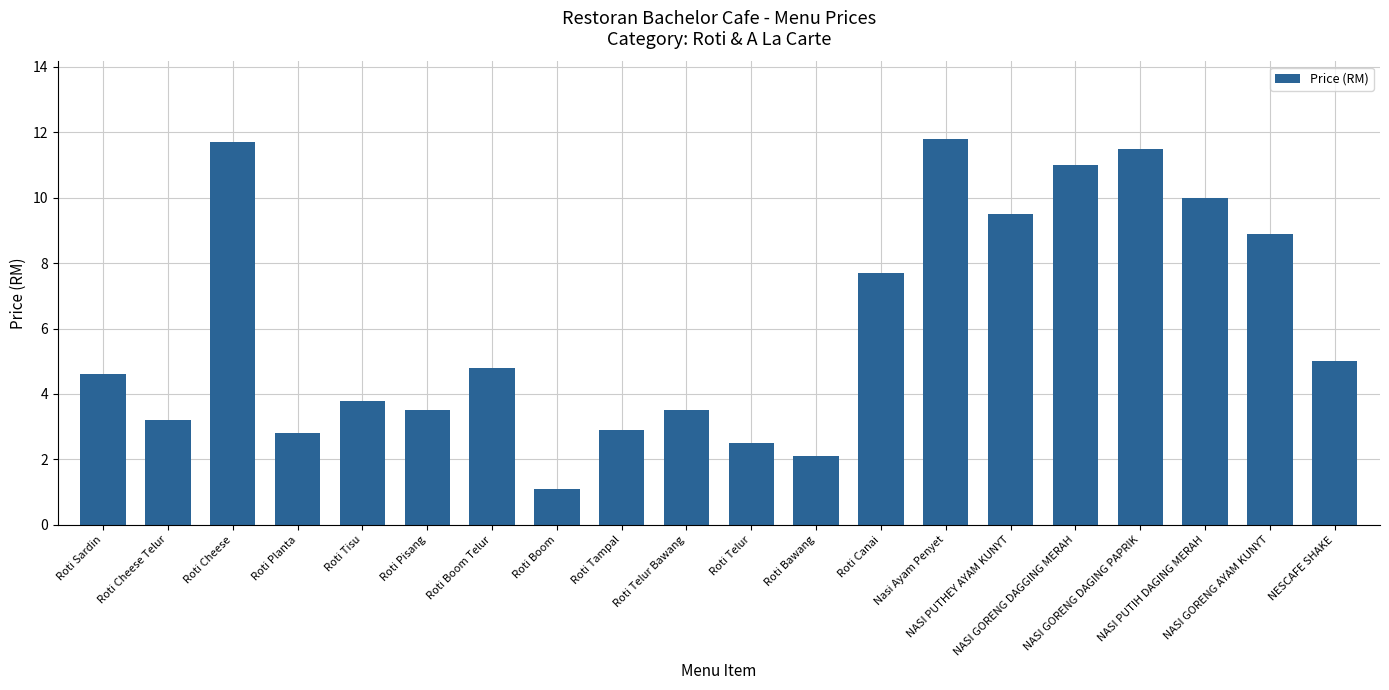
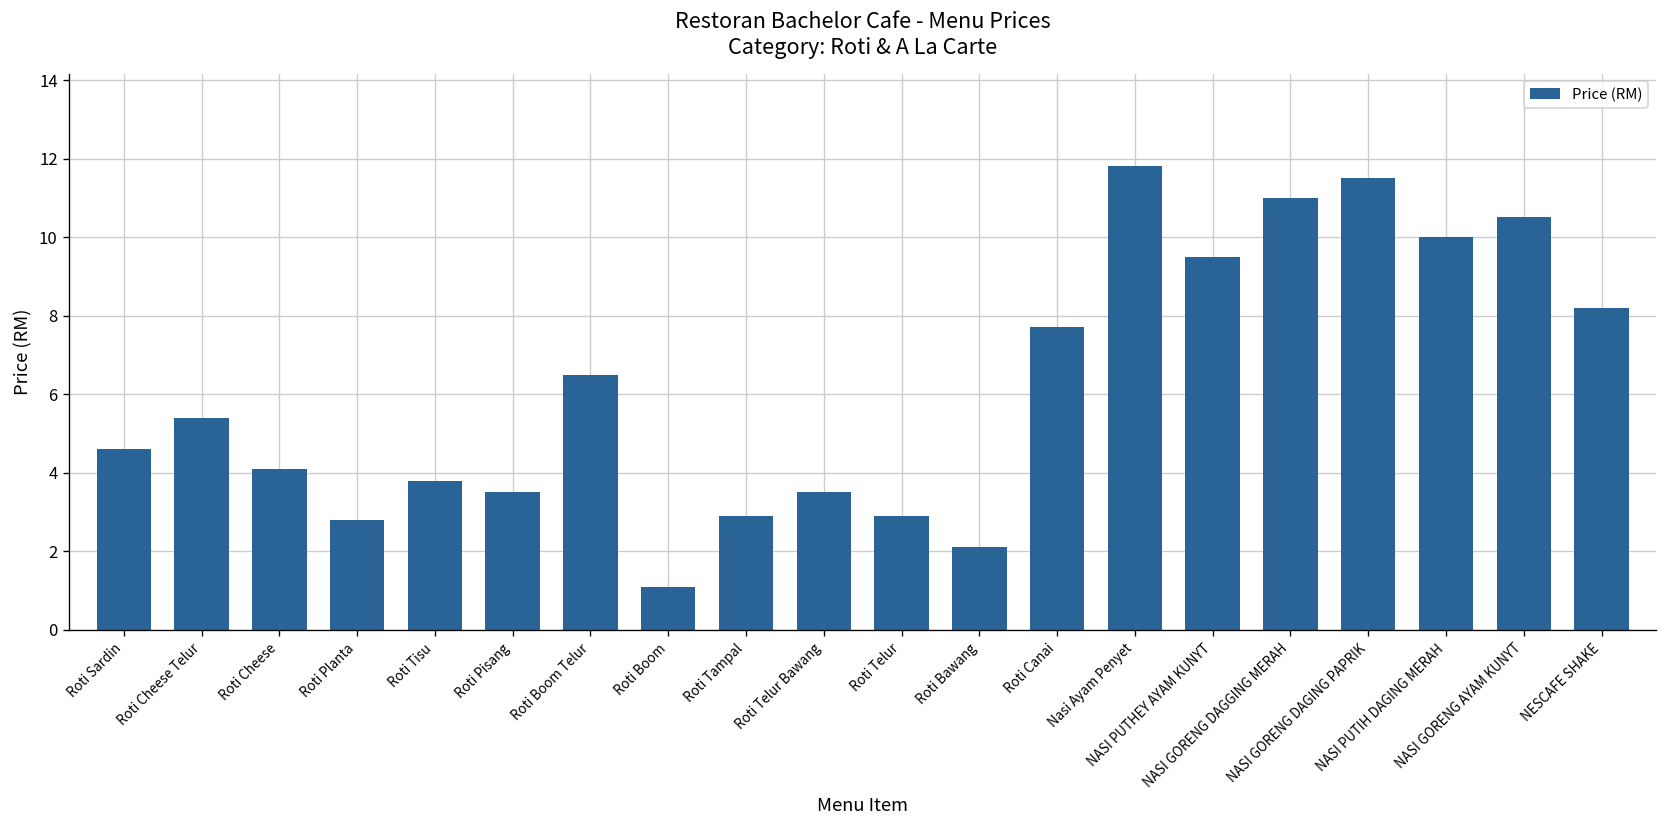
Roti Cheese Telur: 3.2 -> 5.4
Roti Cheese: 11.7 -> 4.1
Roti Boom Telur: 4.8 -> 6.5
Roti Telur: 2.5 -> 2.9
NASI GORENG AYAM KUNYT: 8.9 -> 10.5
NESCAFE SHAKE: 5.0 -> 8.2
